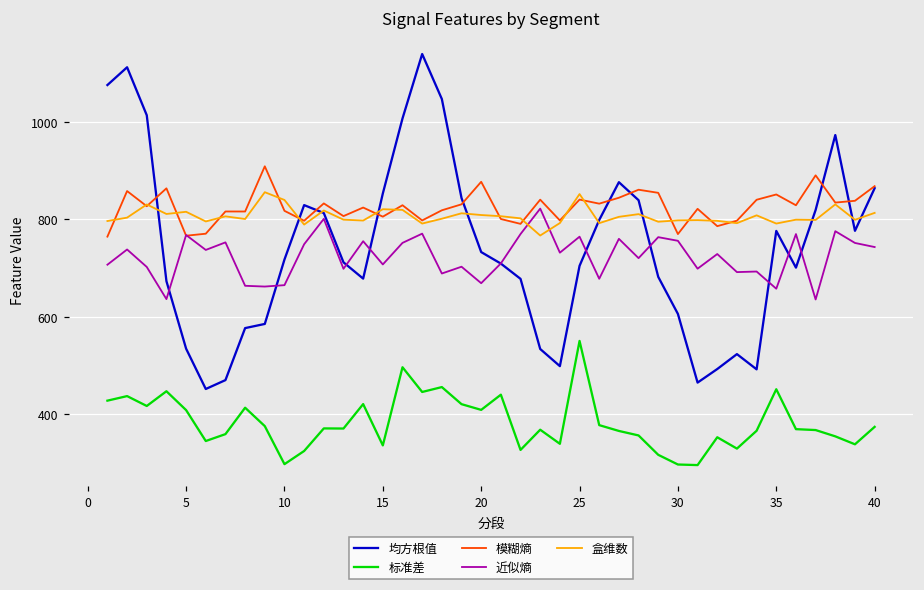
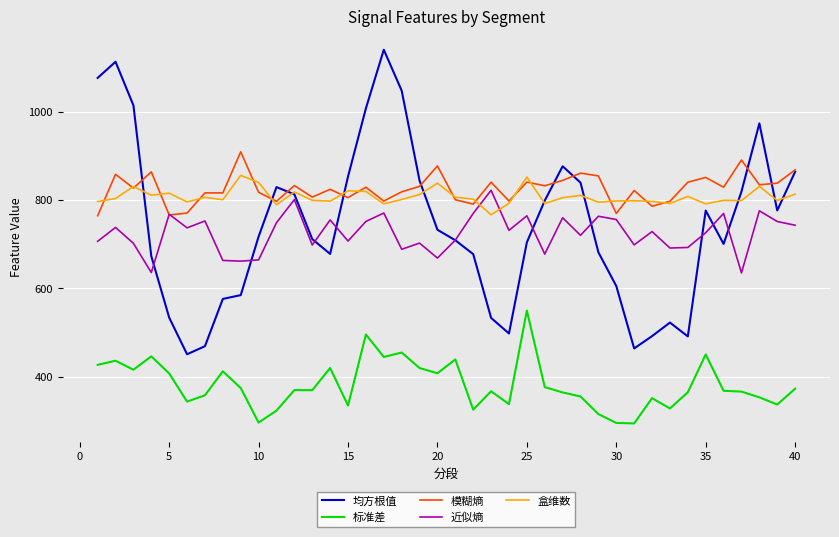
盒维数, 20: 810 -> 840
近似熵, 35: 660 -> 730
